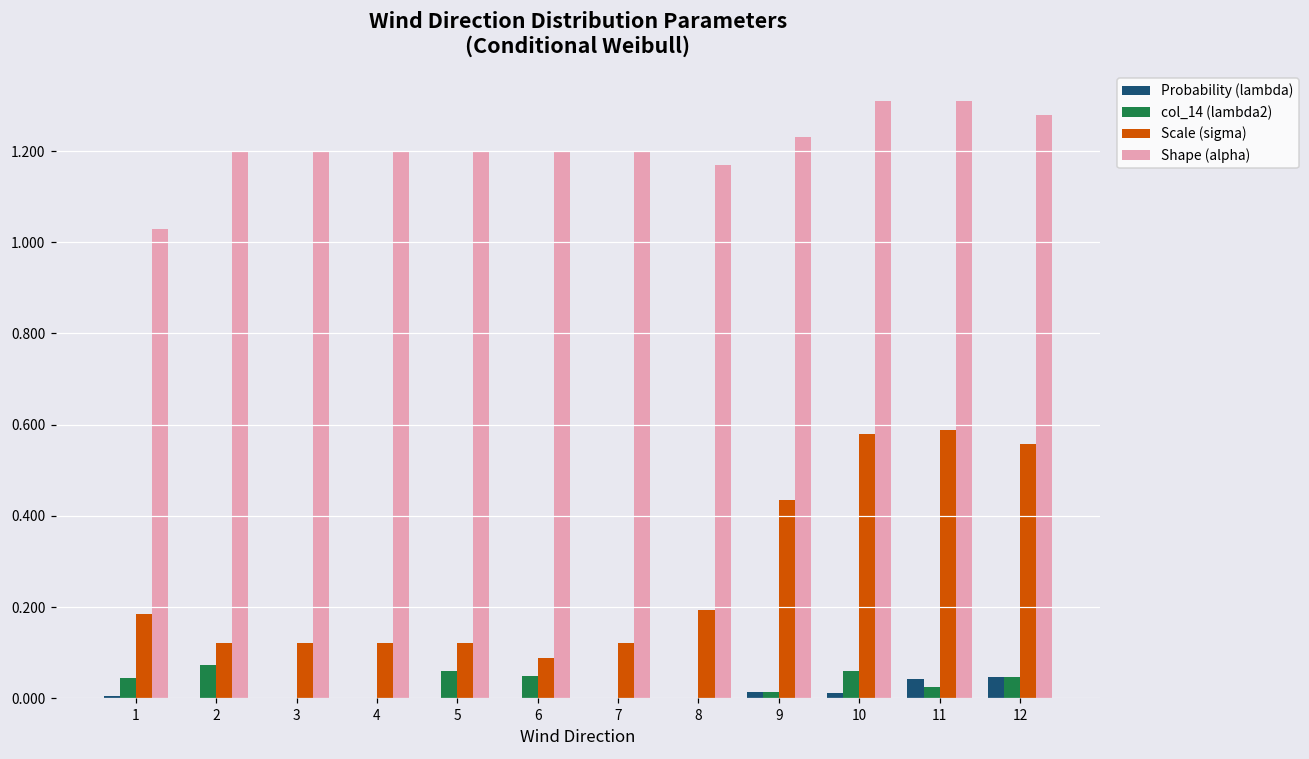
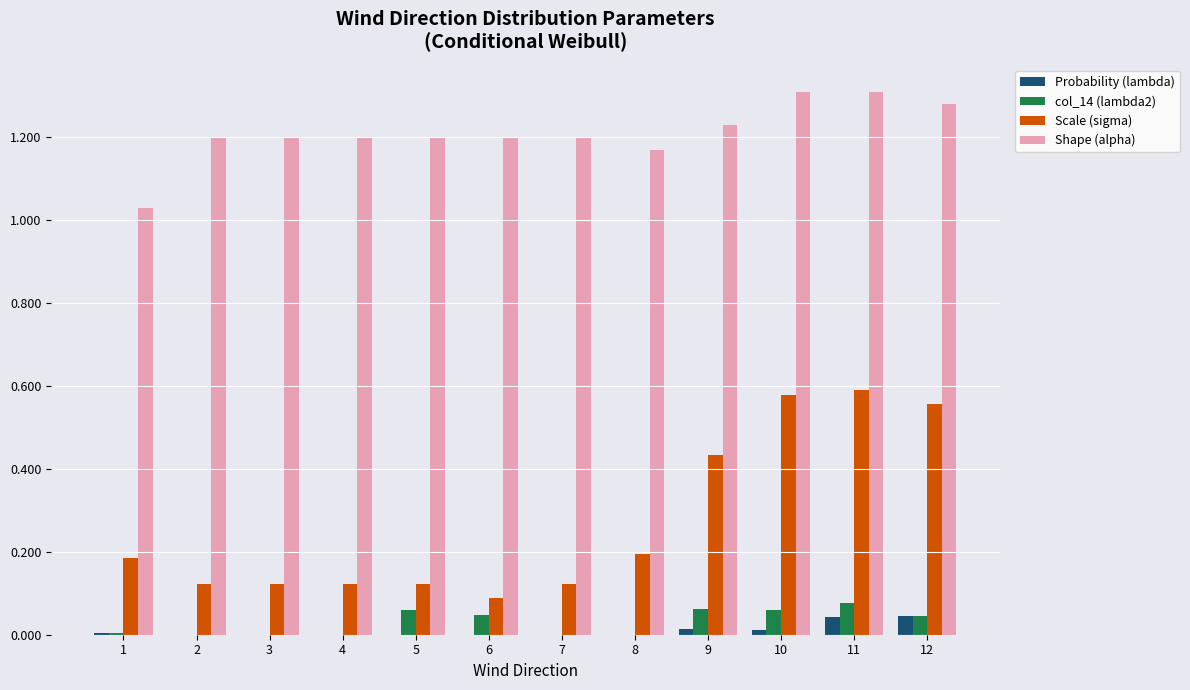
col_14 (lambda2), 1: 0.04 -> 0.00
col_14 (lambda2), 2: 0.07 -> 0.00
col_14 (lambda2), 9: 0.01 -> 0.06
col_14 (lambda2), 11: 0.02 -> 0.08
